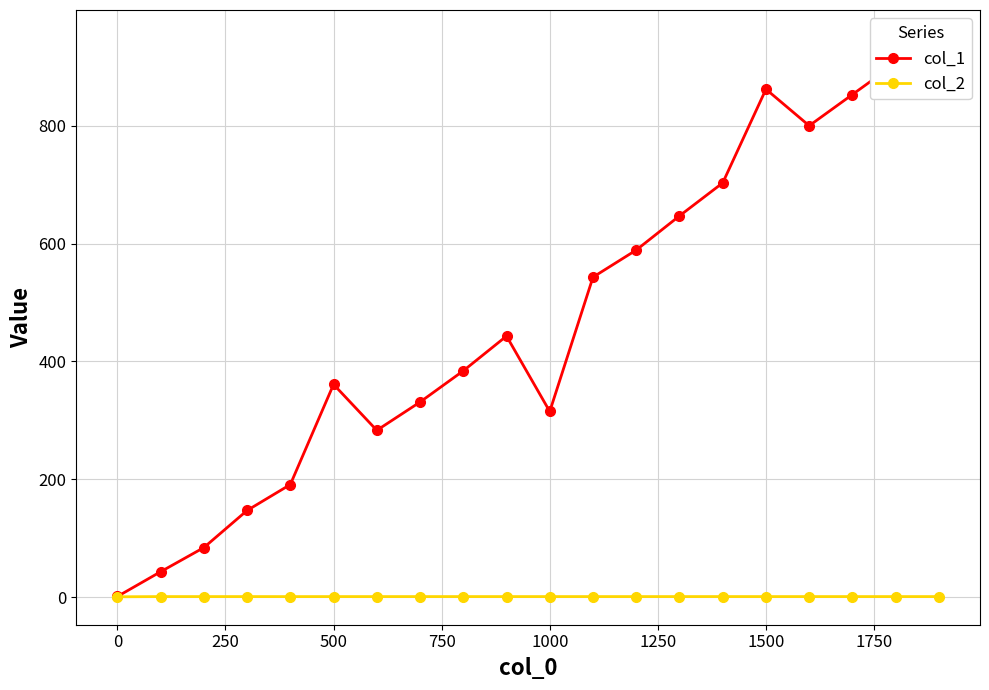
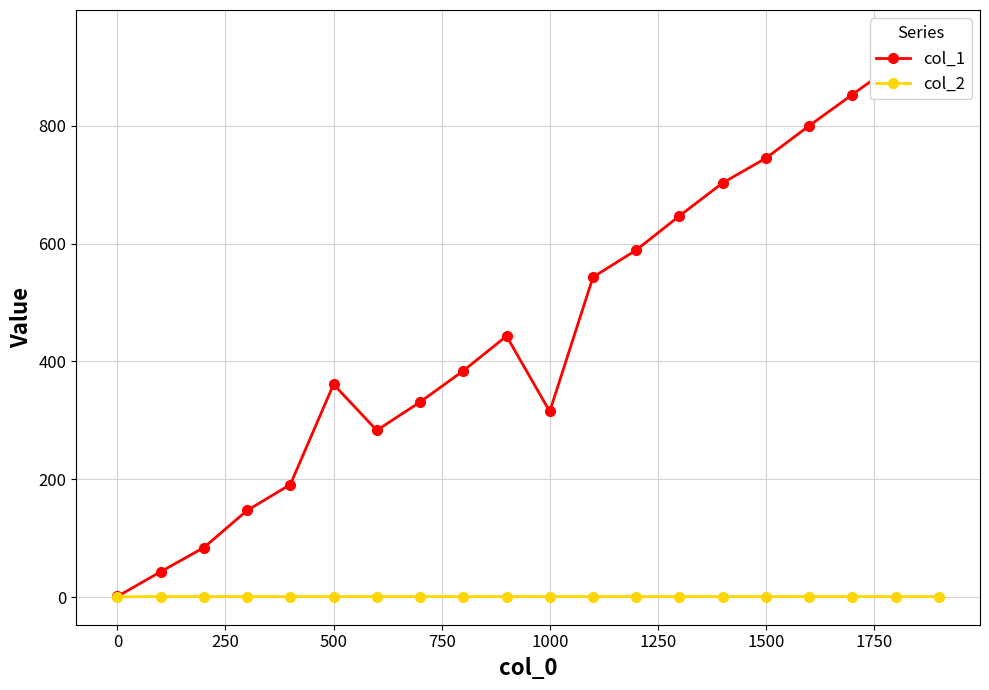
col_1, 1500: 860 -> 750
